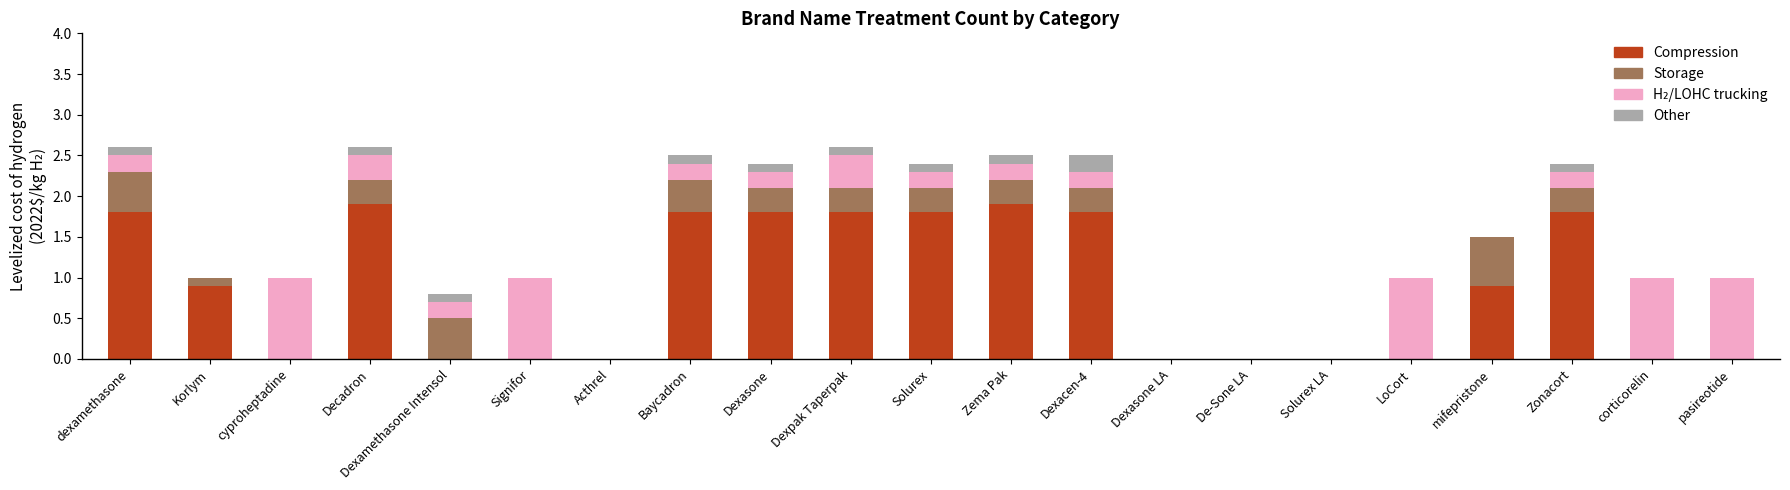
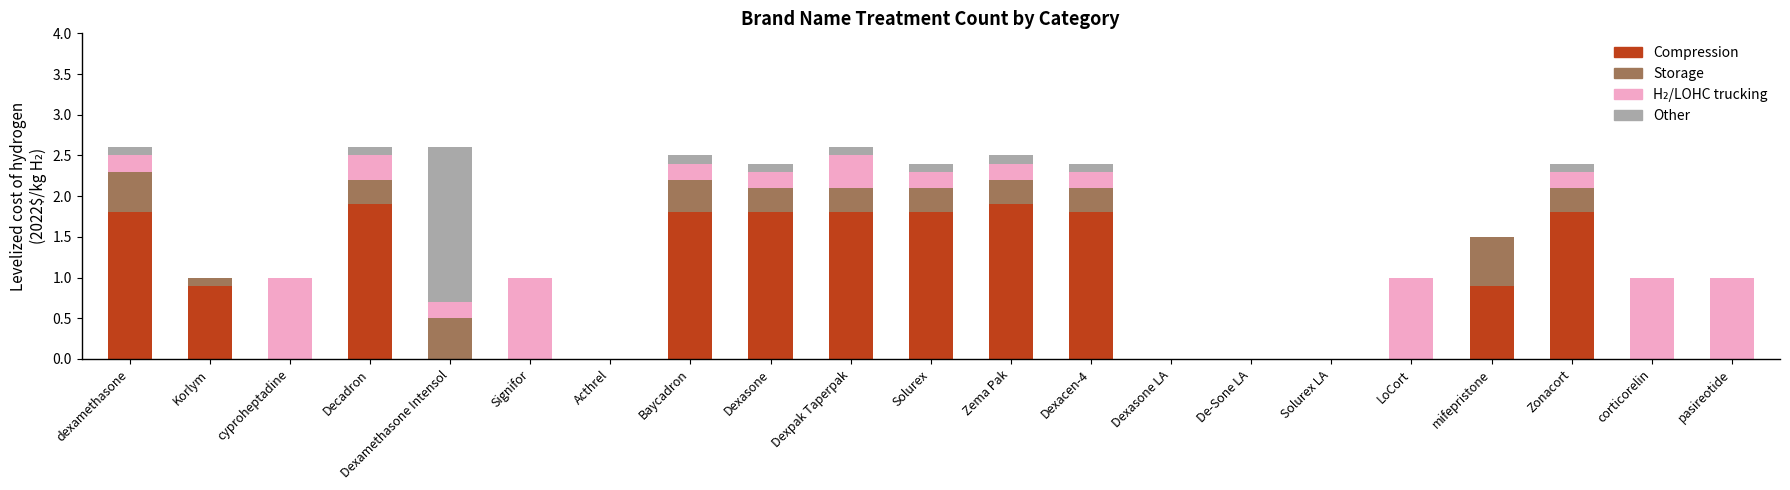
Other, Dexamethasone Intensol: 0.1 -> 1.9
Other, Dexacen-4: 0.2 -> 0.1
